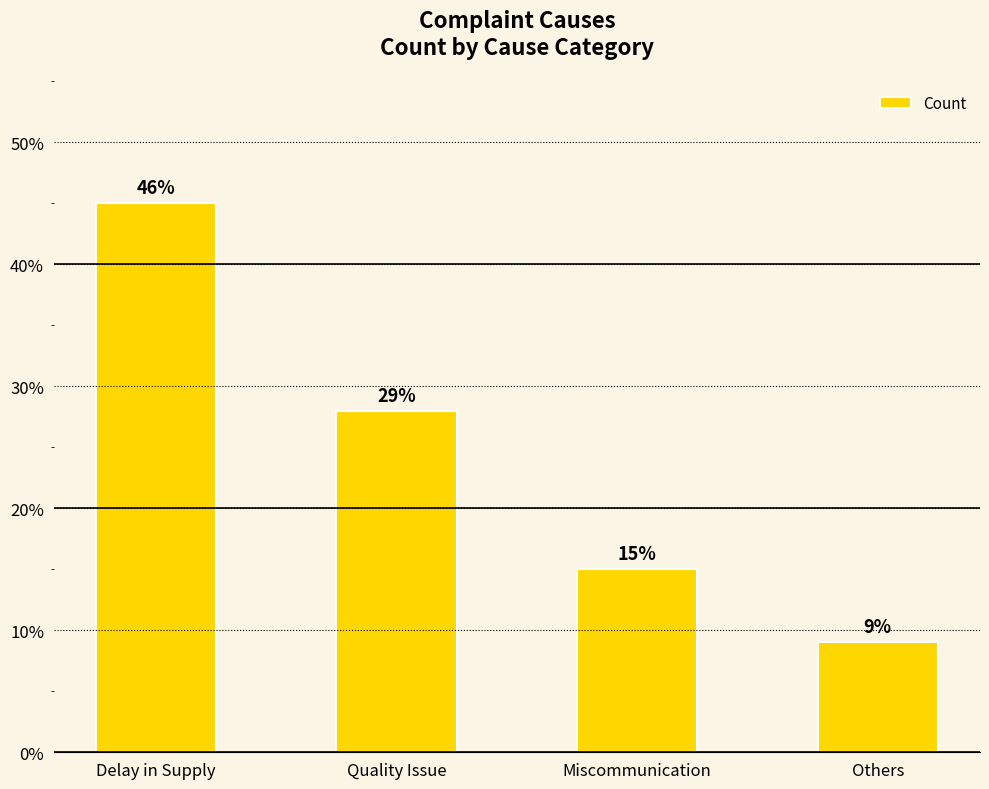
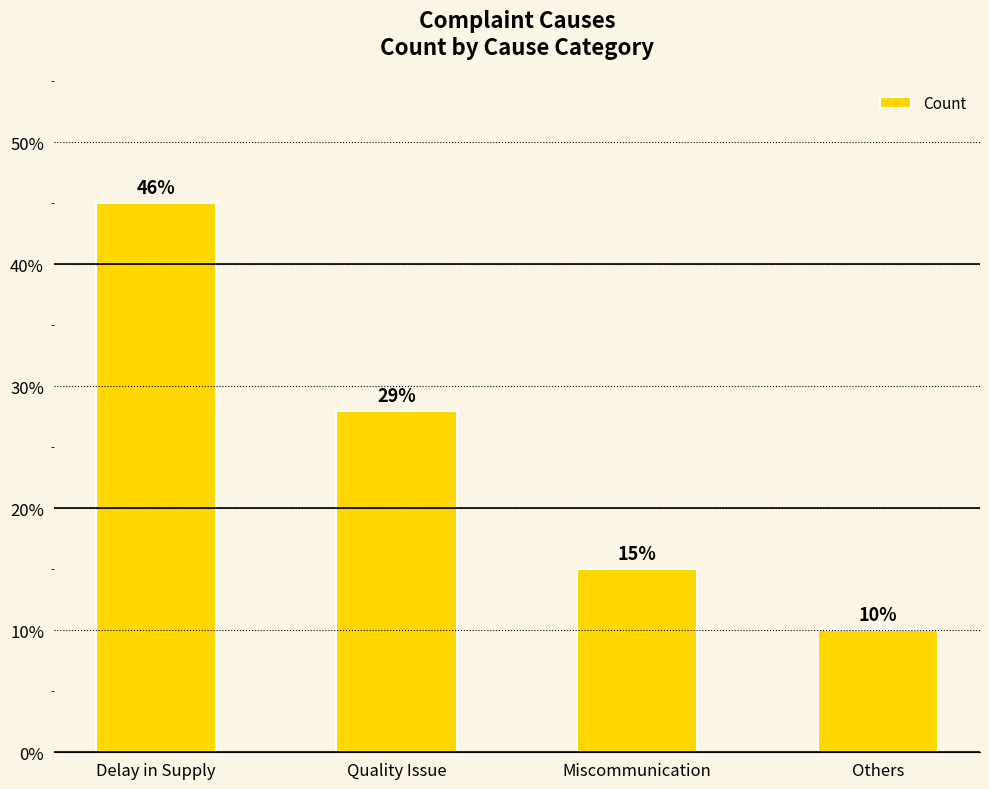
Others: 9% -> 10%
